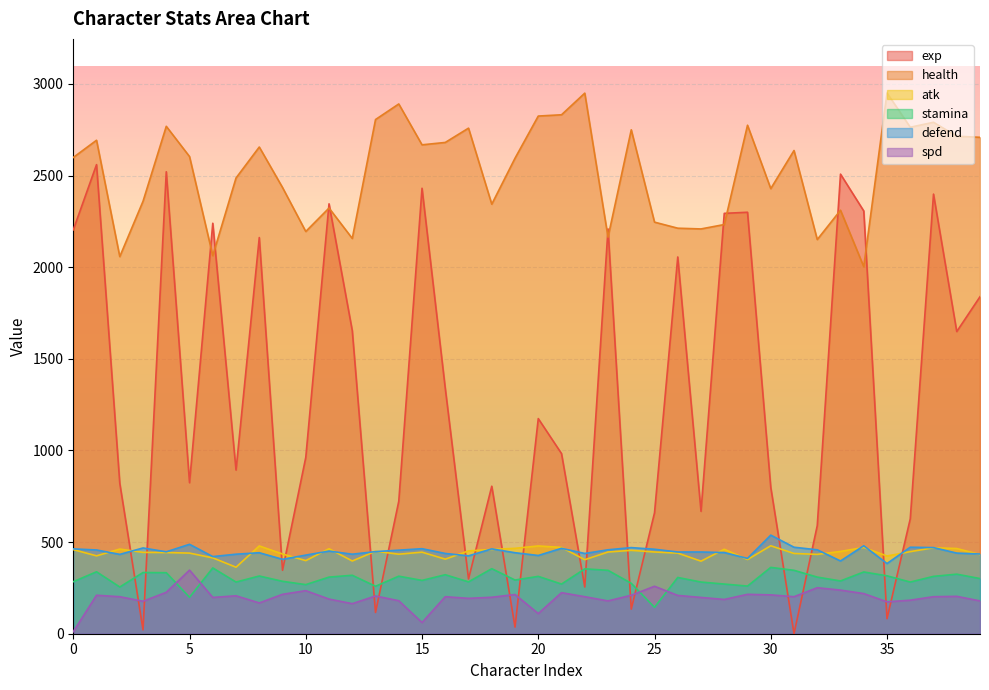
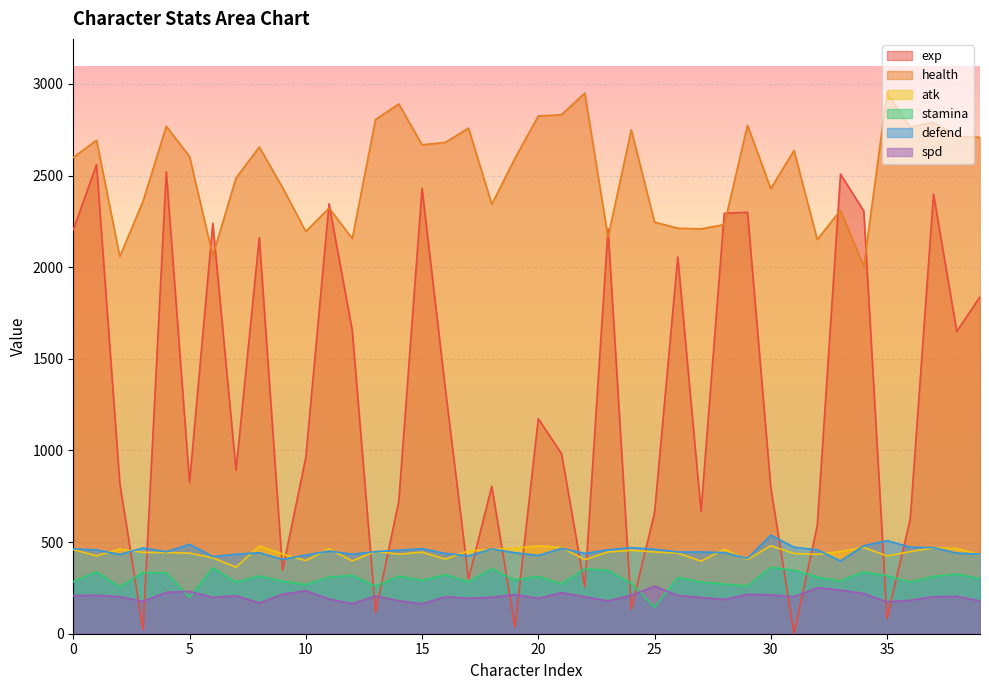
spd, 0: 10 -> 210
spd, 5: 350 -> 230
spd, 15: 60 -> 160
spd, 20: 110 -> 190
defend, 35: 380 -> 510
